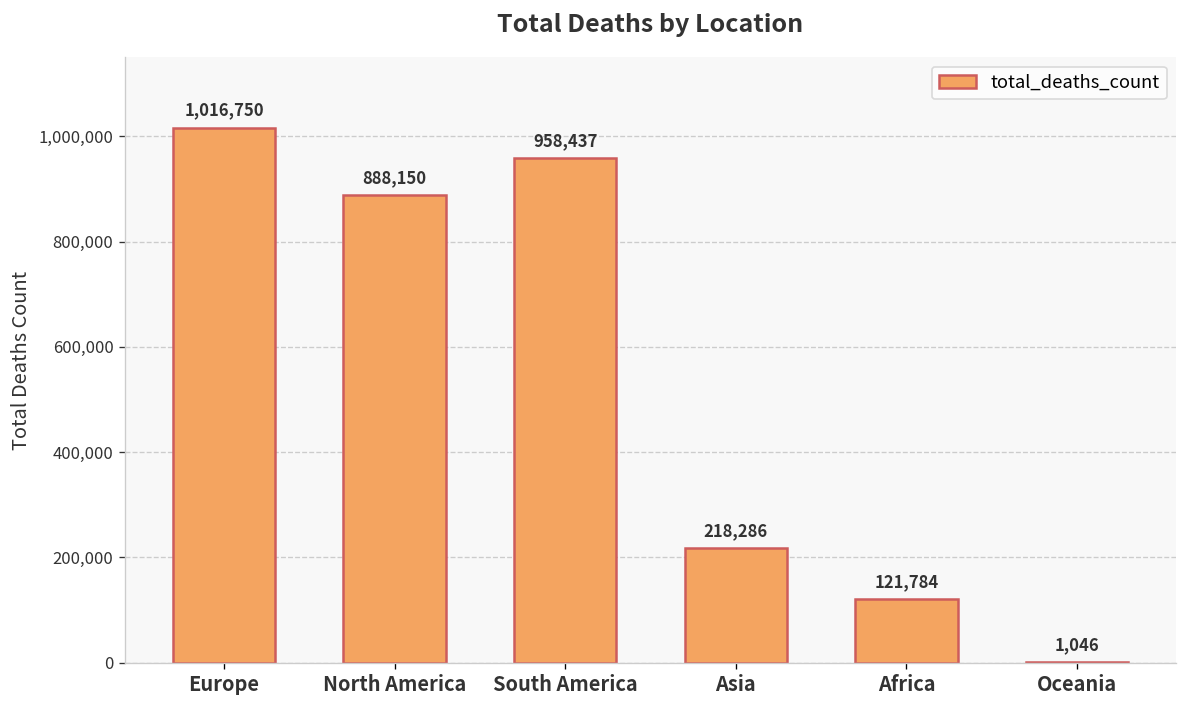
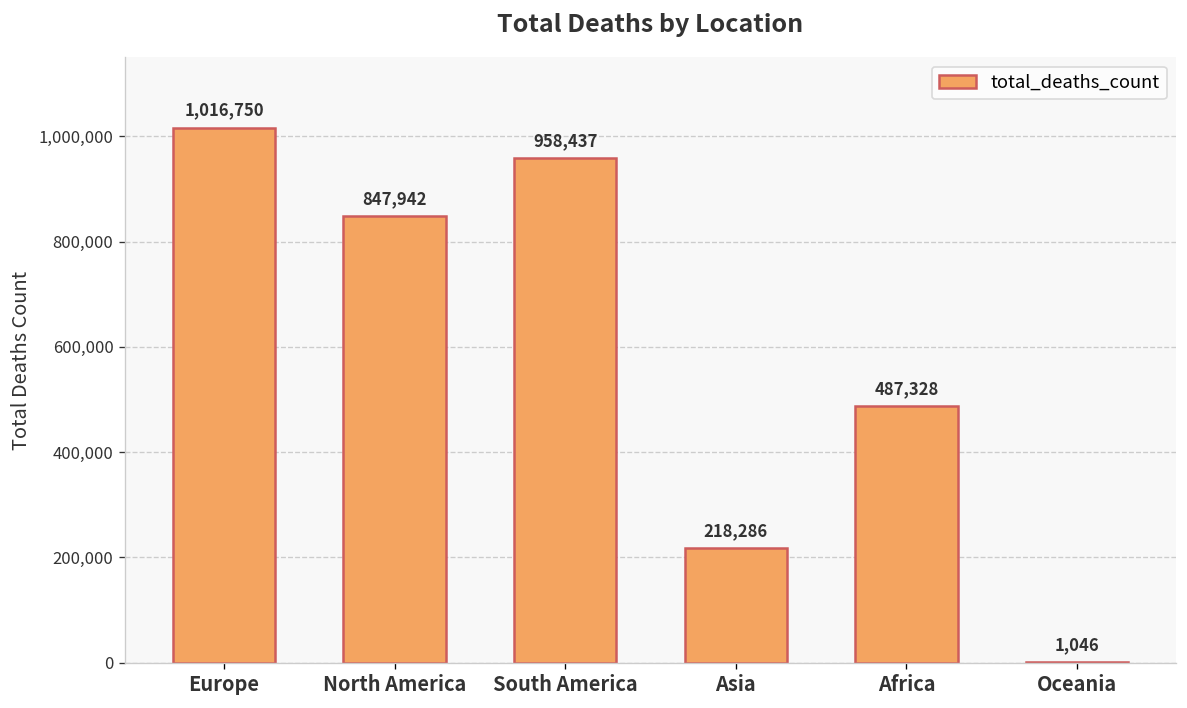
North America: 888,150 -> 847,942
Africa: 121,784 -> 487,328
